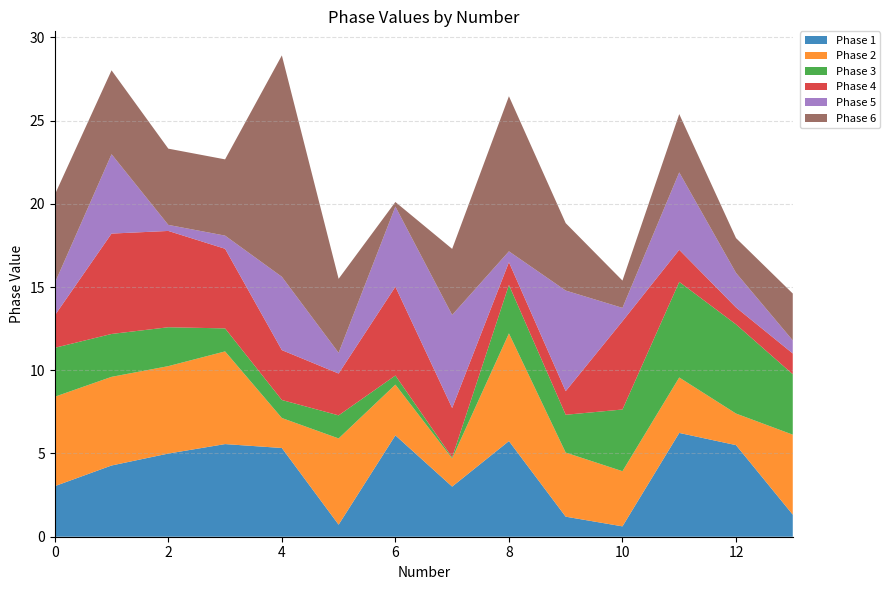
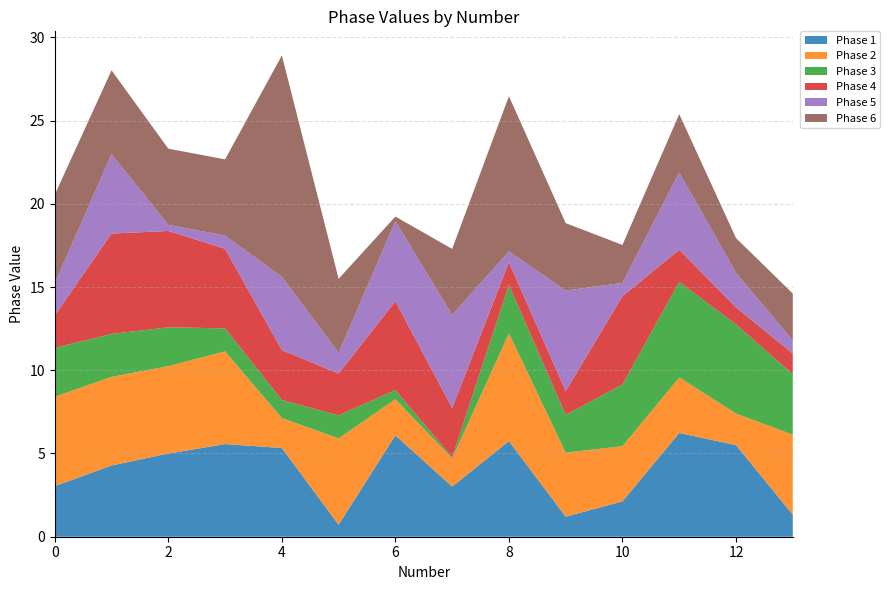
Phase 2, 6: 3.0 -> 2.2
Phase 1, 10: 0.6 -> 2.1
Phase 6, 10: 1.6 -> 2.3
